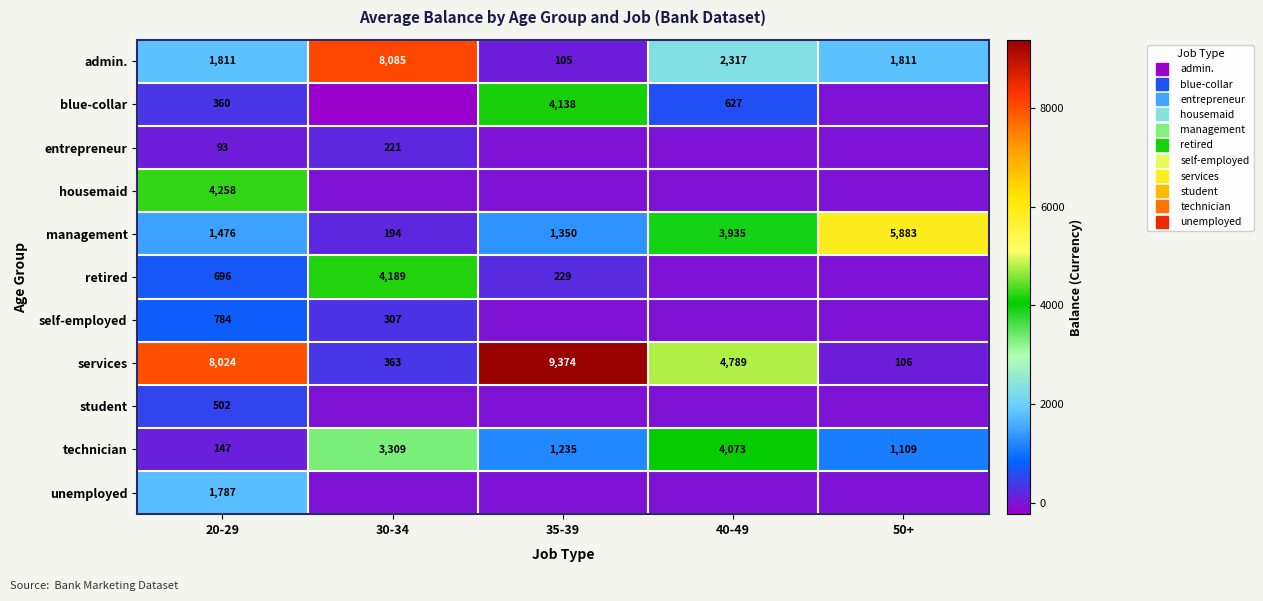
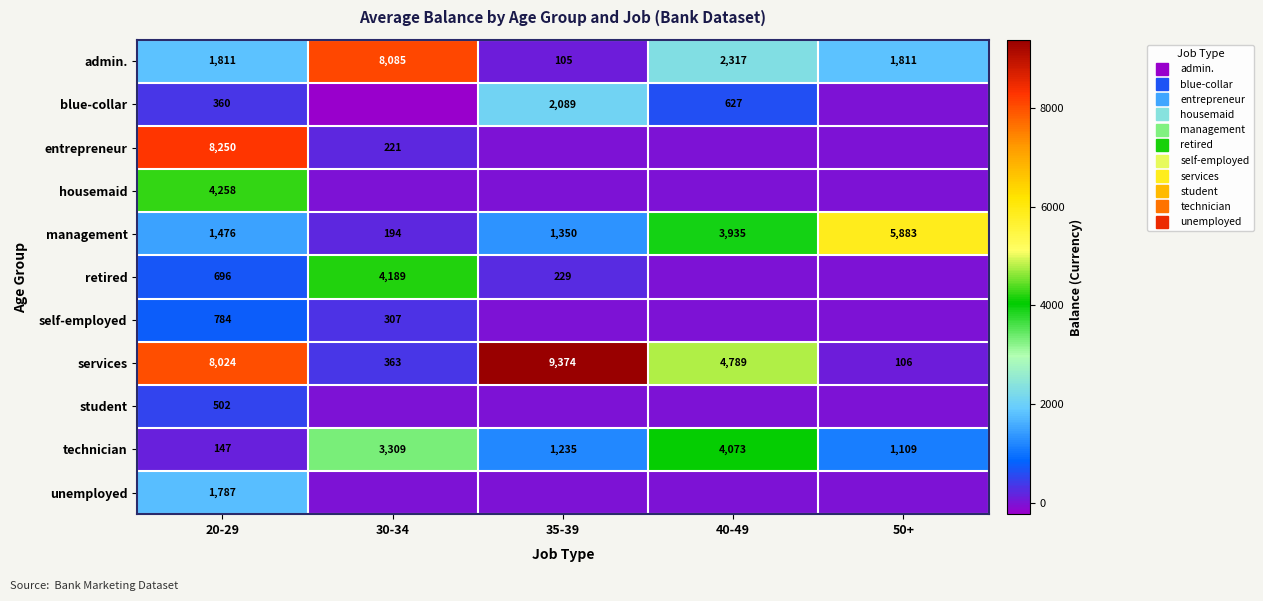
blue-collar, 35-39: 4,138 -> 2,089
entrepreneur, 20-29: 93 -> 8,250
